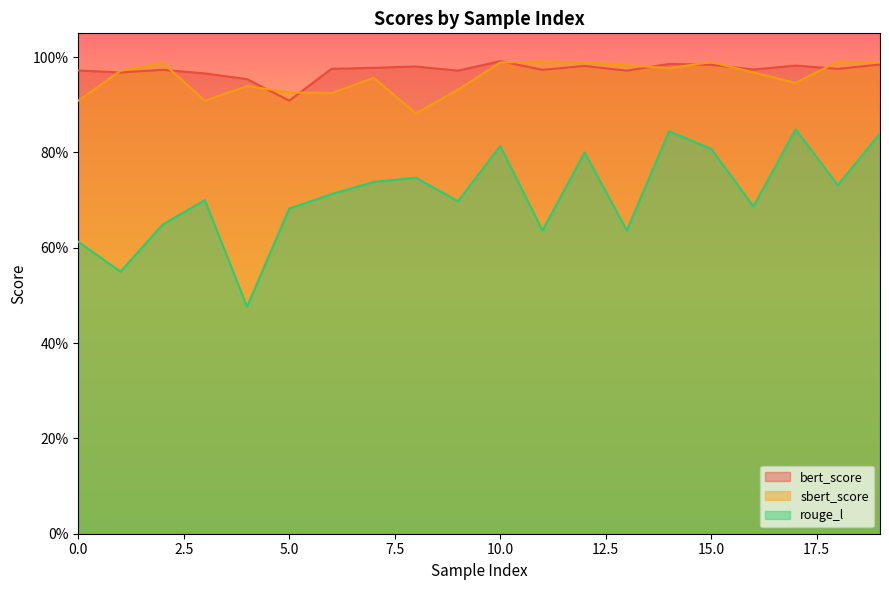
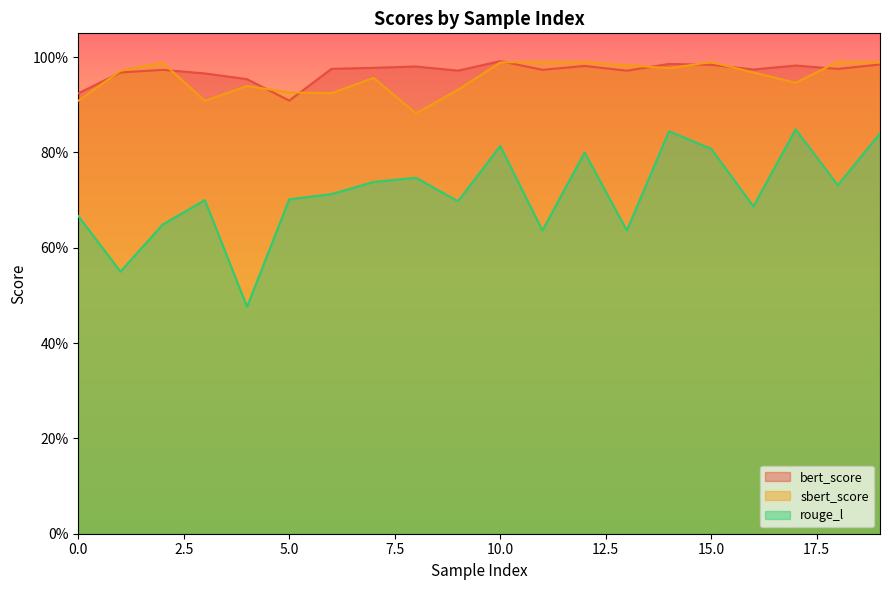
bert_score, 0.0: 97% -> 92%
rouge_l, 0.0: 61% -> 67%
rouge_l, 5.0: 68% -> 70%
